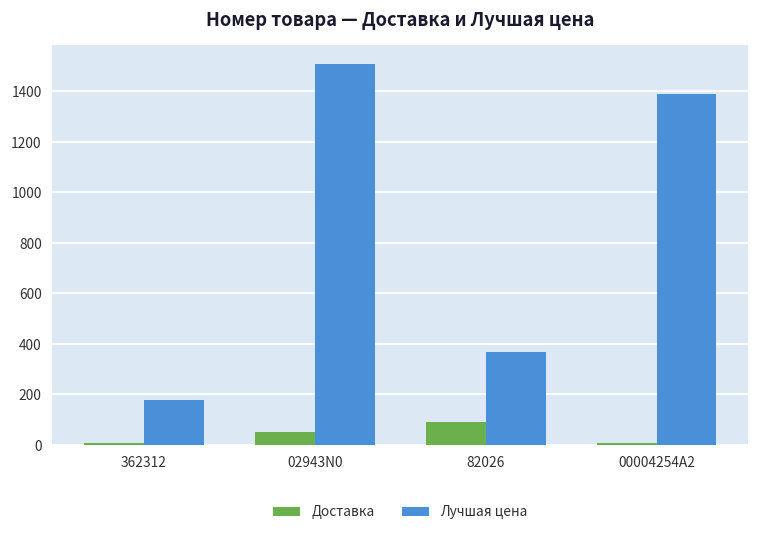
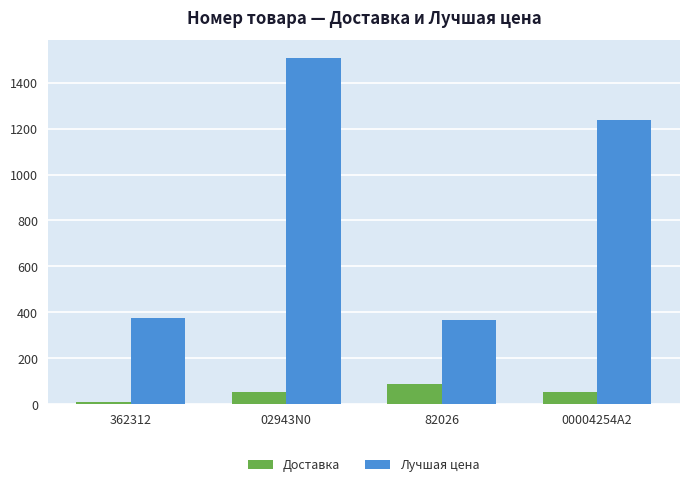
Лучшая цена, 362312: 180 -> 370
Доставка, 00004254A2: 10 -> 50
Лучшая цена, 00004254A2: 1390 -> 1240
